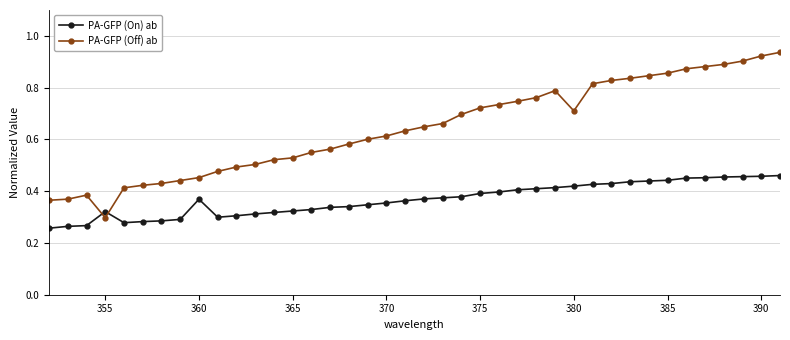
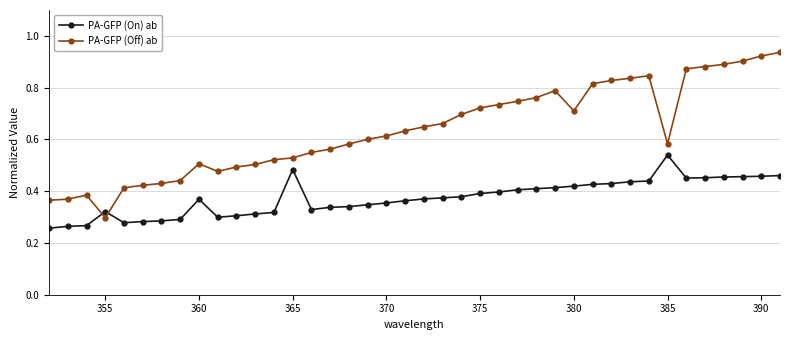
PA-GFP (Off) ab, 360: 0.45 -> 0.51
PA-GFP (On) ab, 365: 0.32 -> 0.48
PA-GFP (On) ab, 385: 0.44 -> 0.54
PA-GFP (Off) ab, 385: 0.86 -> 0.58
